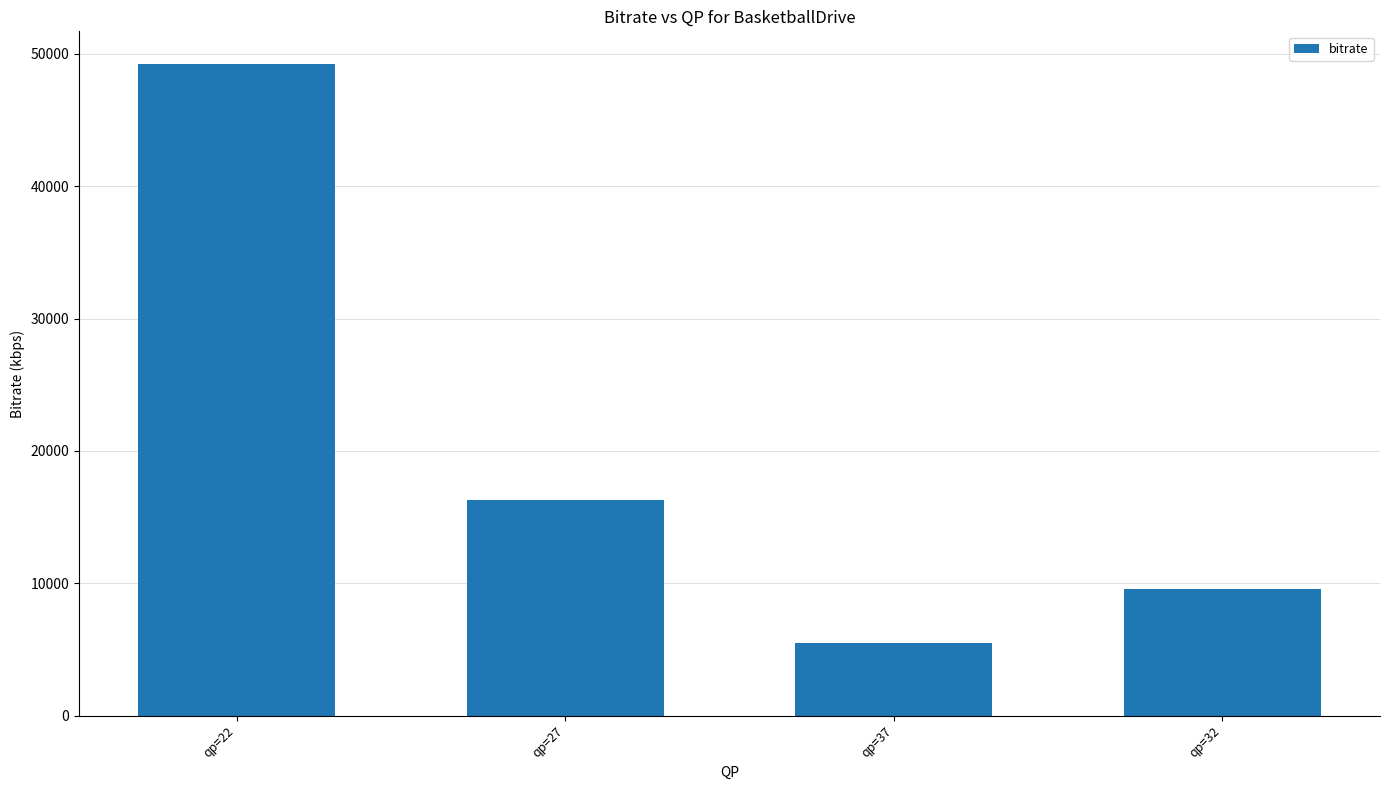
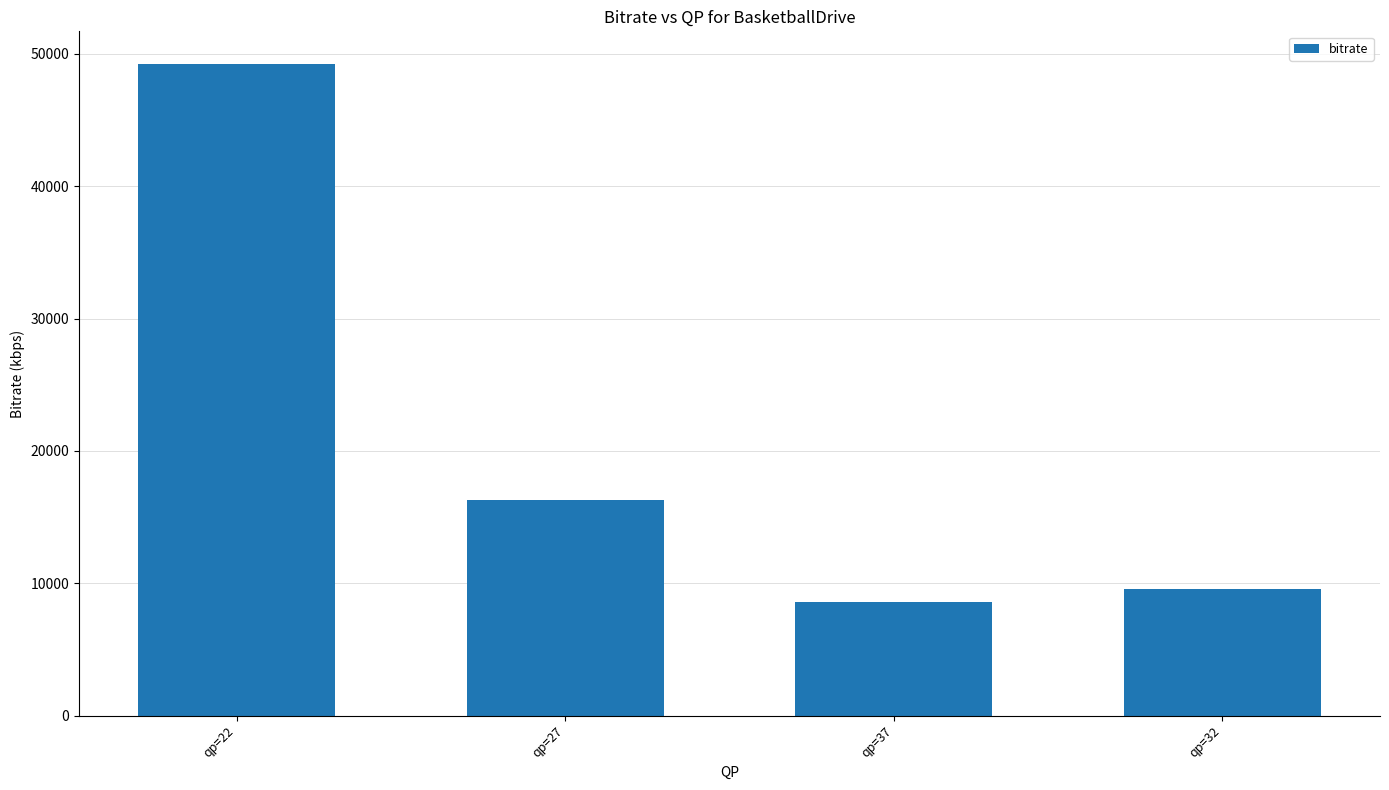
qp=37: 5500 -> 8600
